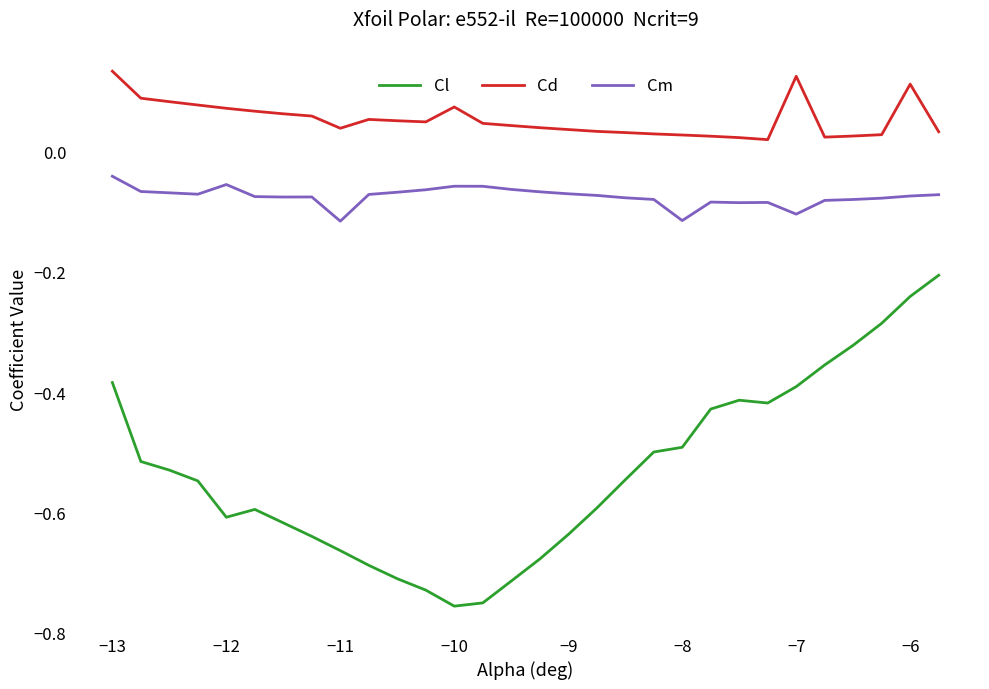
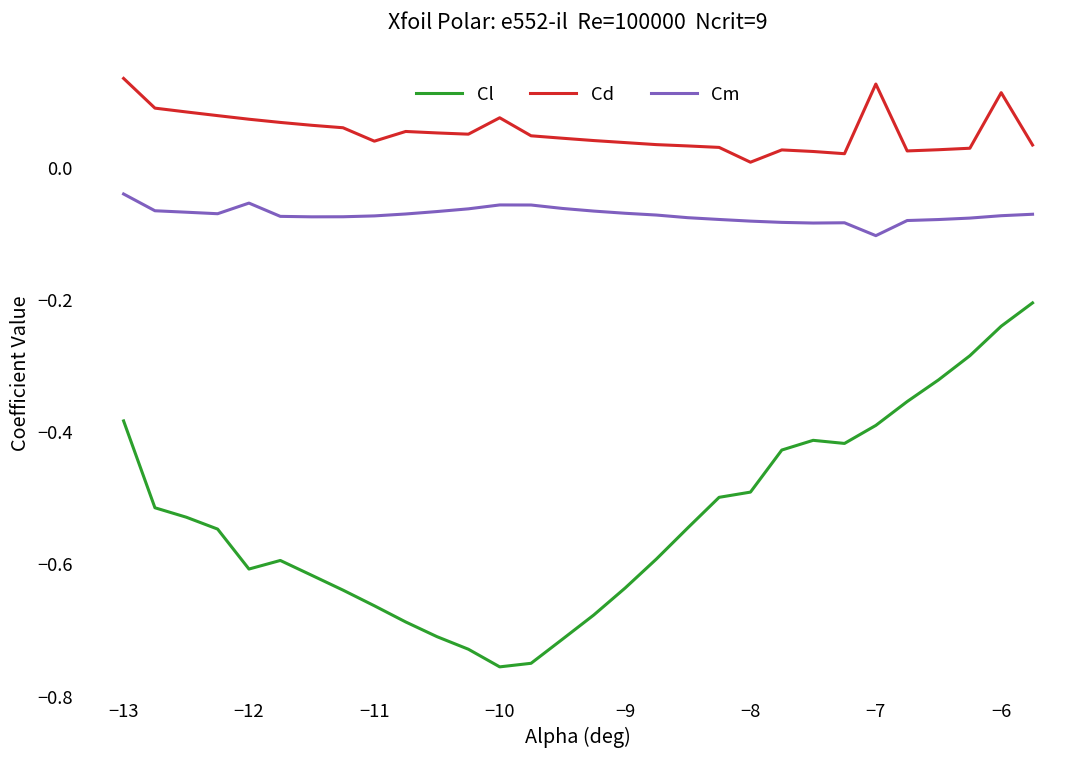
Cm, −11: -0.12 -> -0.07
Cd, −8: 0.03 -> 0.01
Cm, −8: -0.11 -> -0.08
